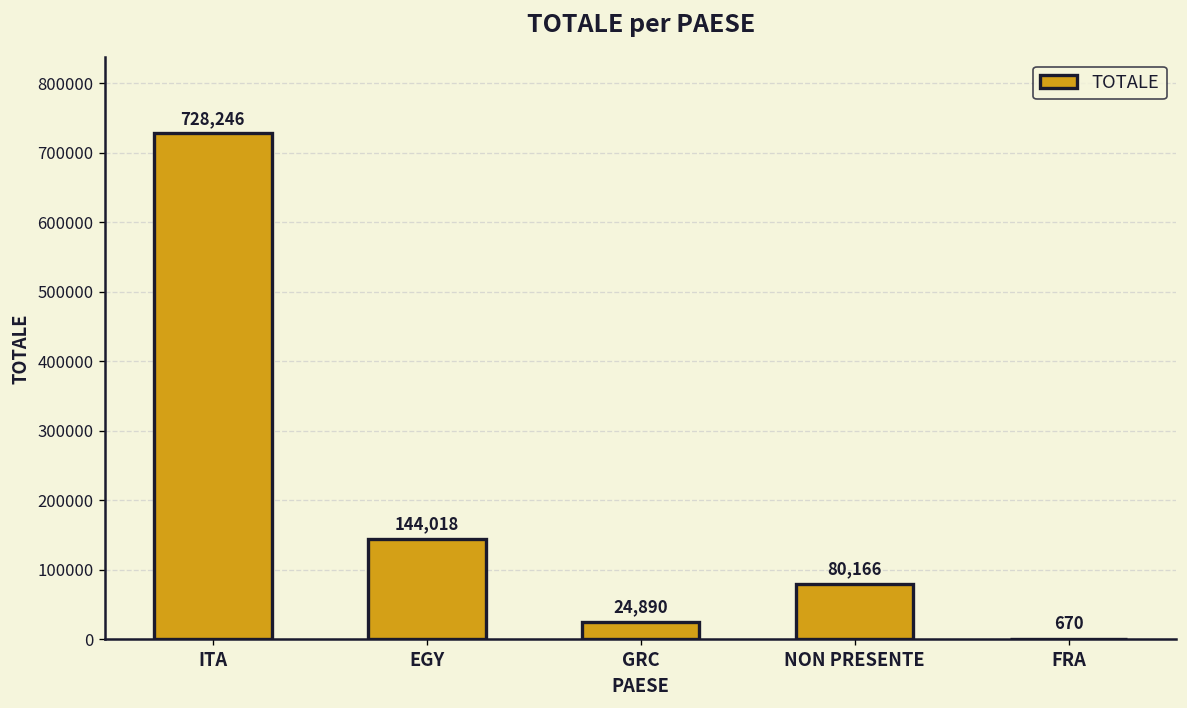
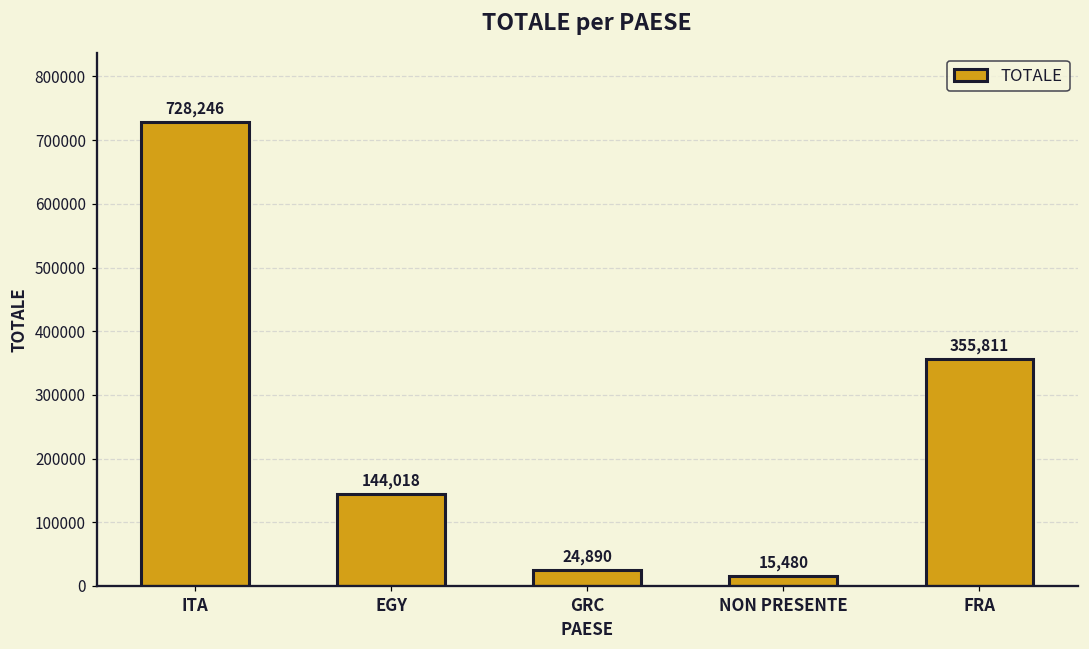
NON PRESENTE: 80,166 -> 15,480
FRA: 670 -> 355,811
